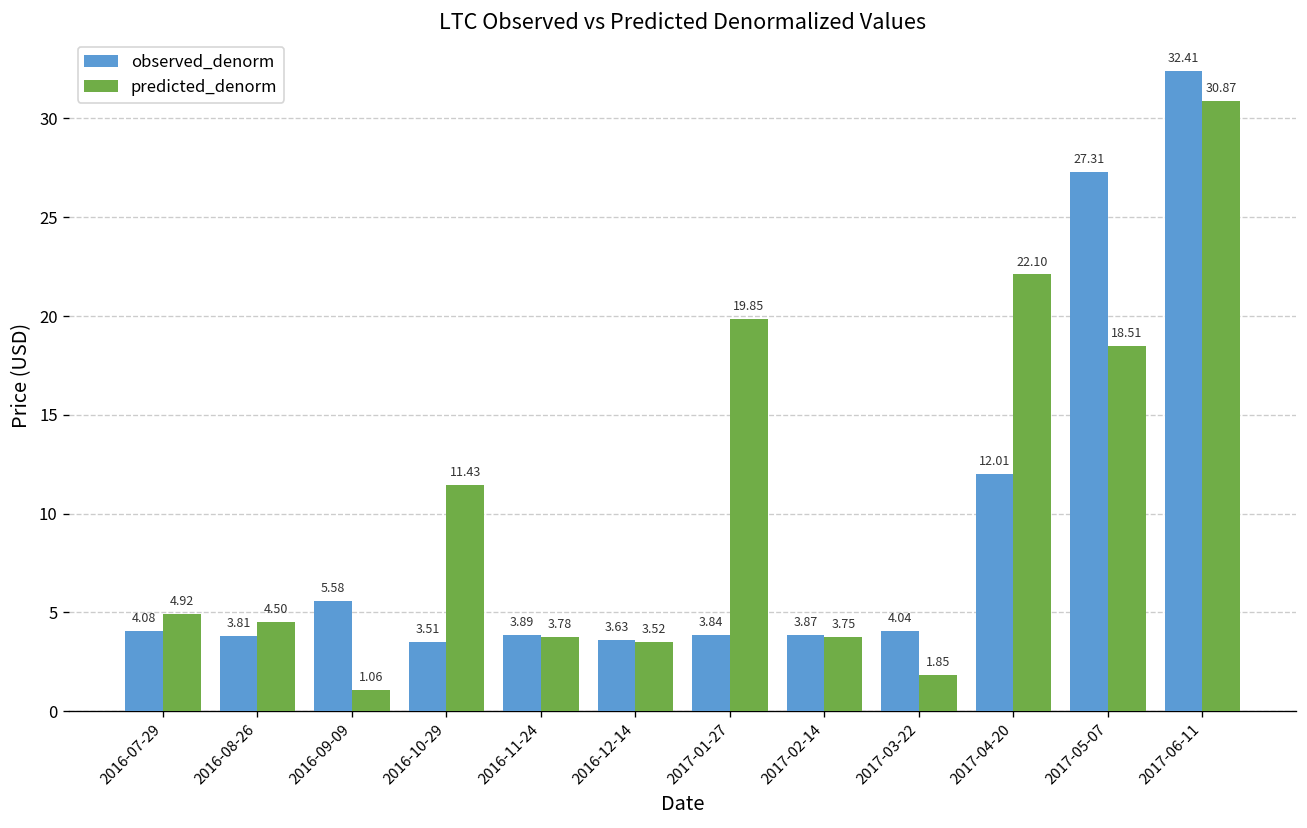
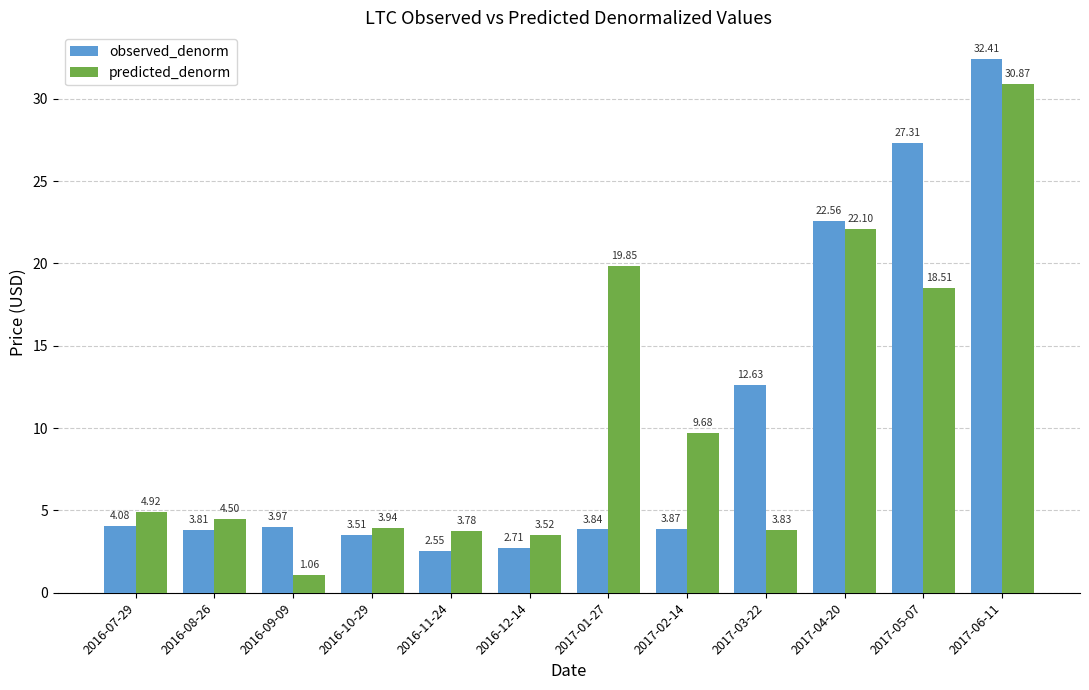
observed_denorm, 2016-09-09: 5.58 -> 3.97
predicted_denorm, 2016-10-29: 11.43 -> 3.94
observed_denorm, 2016-11-24: 3.89 -> 2.55
observed_denorm, 2016-12-14: 3.63 -> 2.71
predicted_denorm, 2017-02-14: 3.75 -> 9.68
observed_denorm, 2017-03-22: 4.04 -> 12.63
predicted_denorm, 2017-03-22: 1.85 -> 3.83
observed_denorm, 2017-04-20: 12.01 -> 22.56
